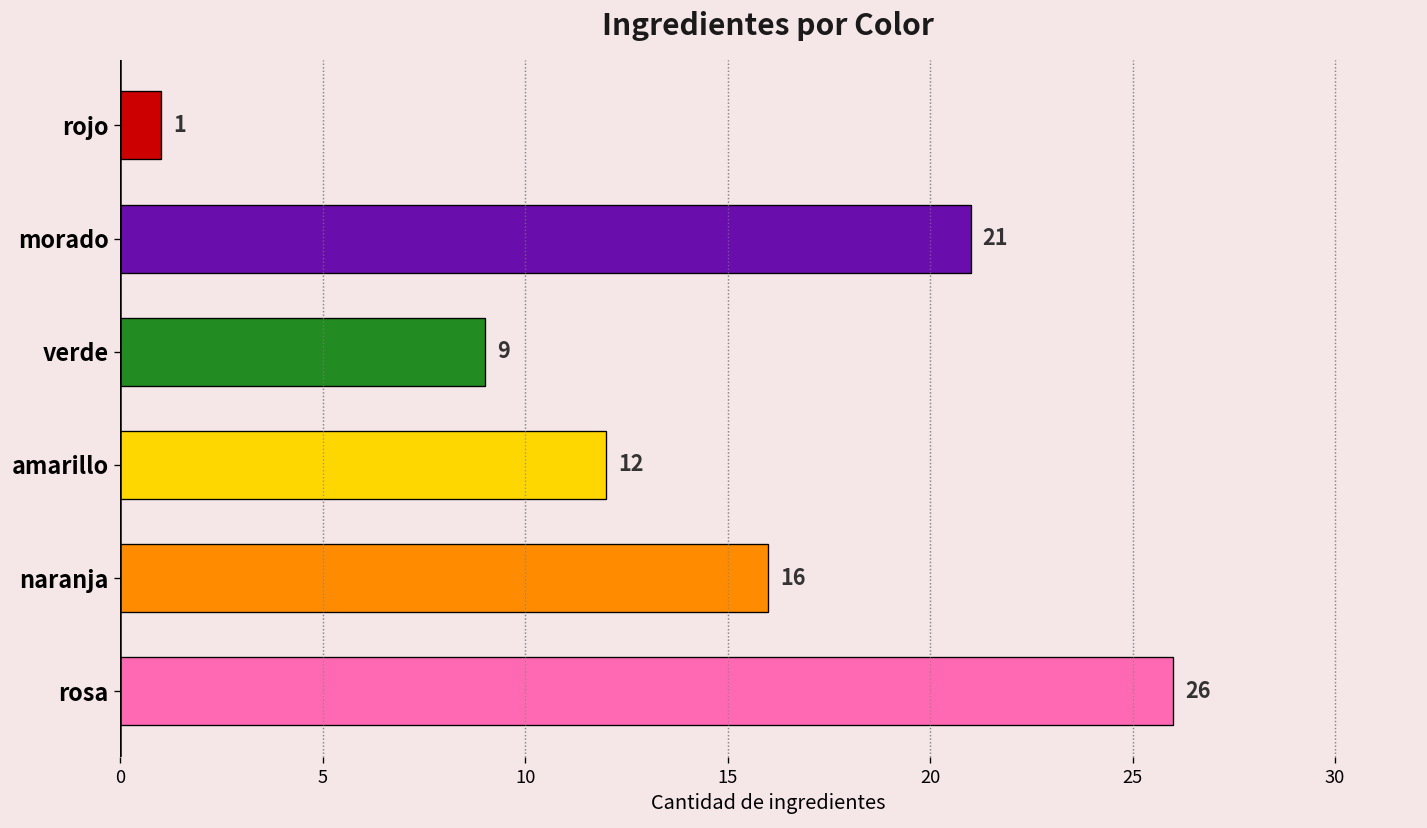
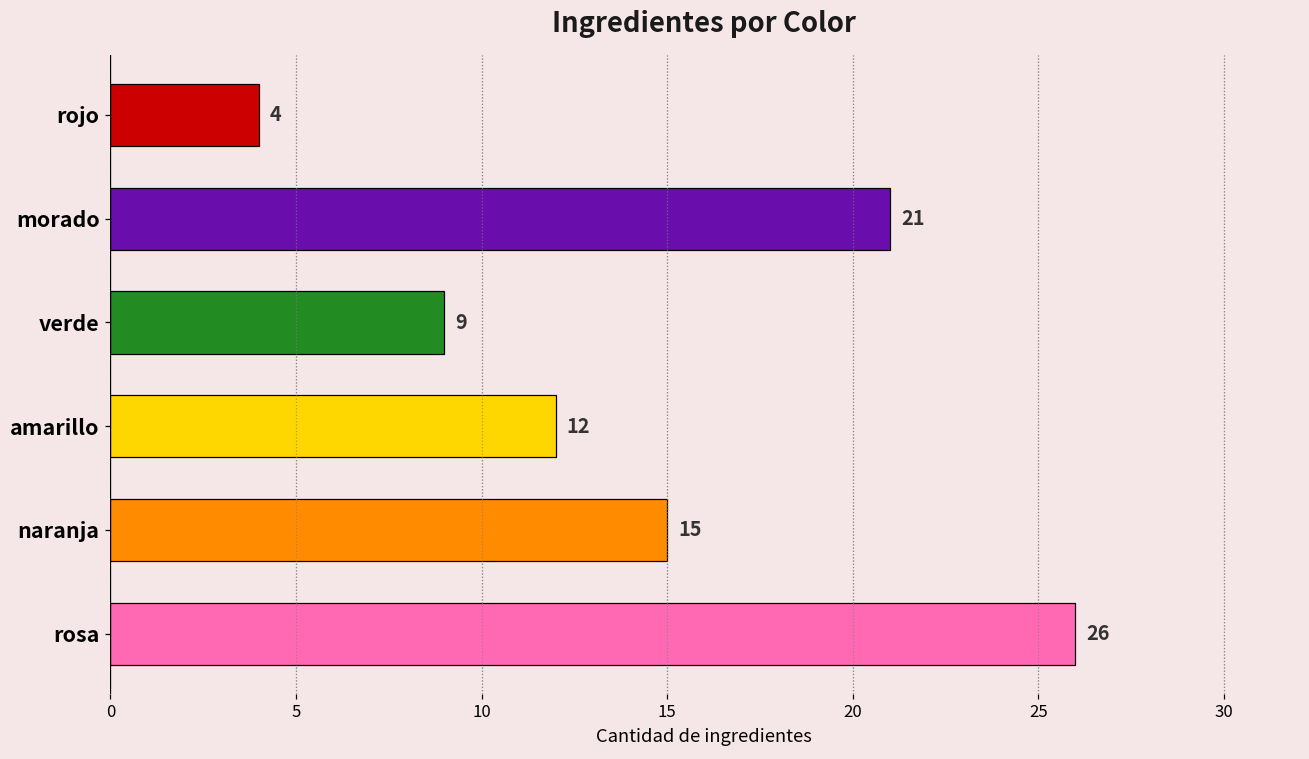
rojo: 1 -> 4
naranja: 16 -> 15
